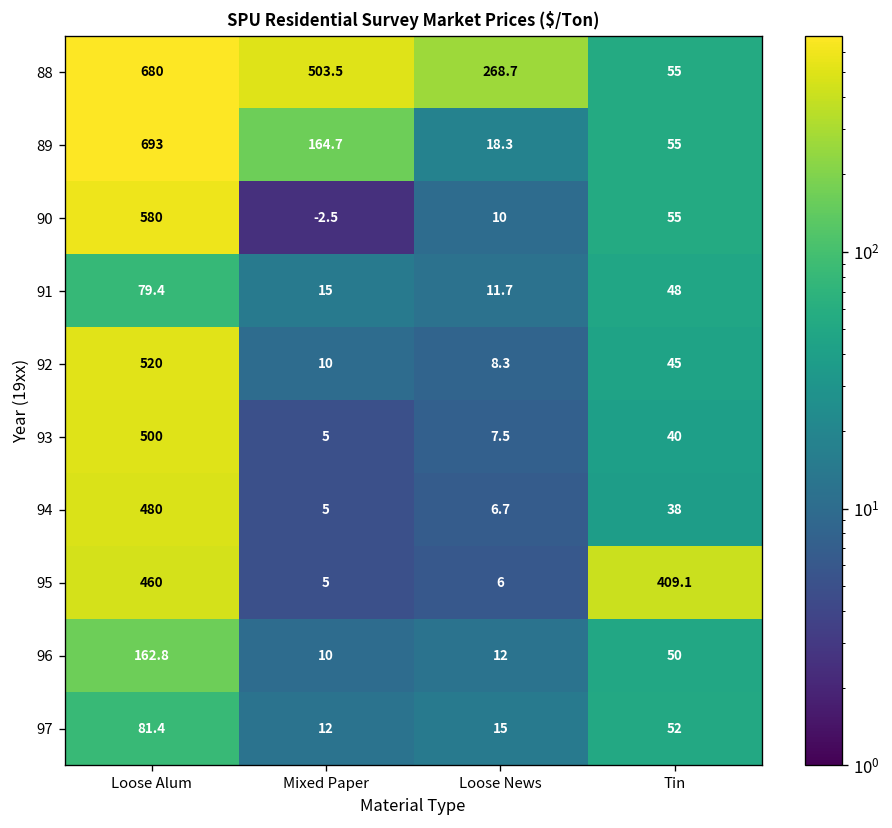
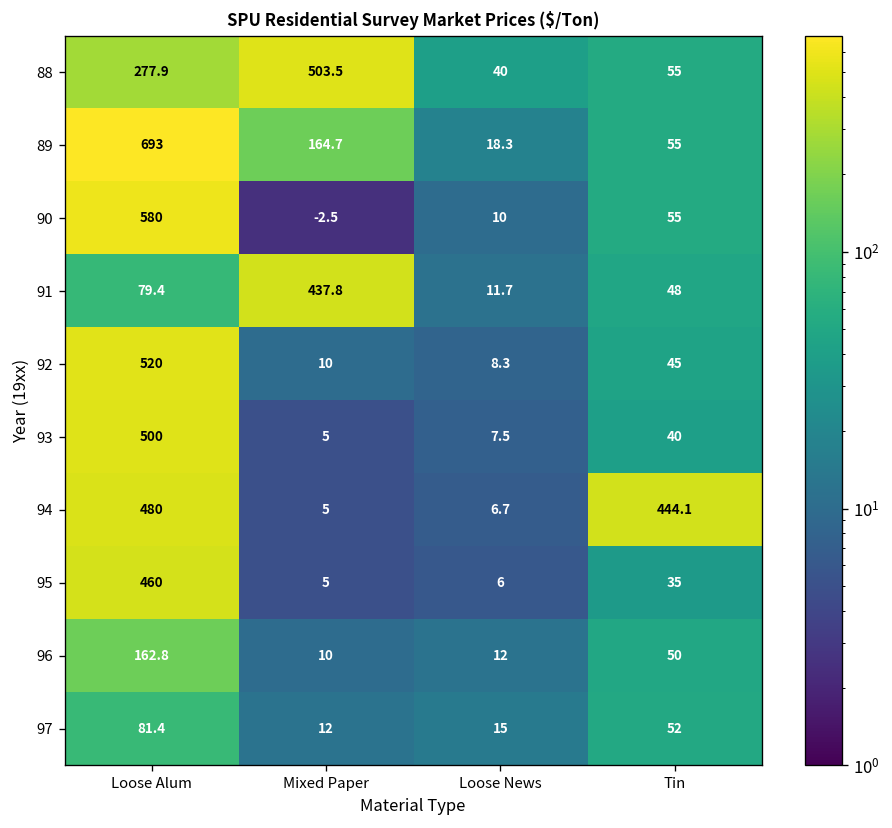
88, Loose Alum: 680 -> 277.9
88, Loose News: 268.7 -> 40
91, Mixed Paper: 15 -> 437.8
94, Tin: 38 -> 444.1
95, Tin: 409.1 -> 35
